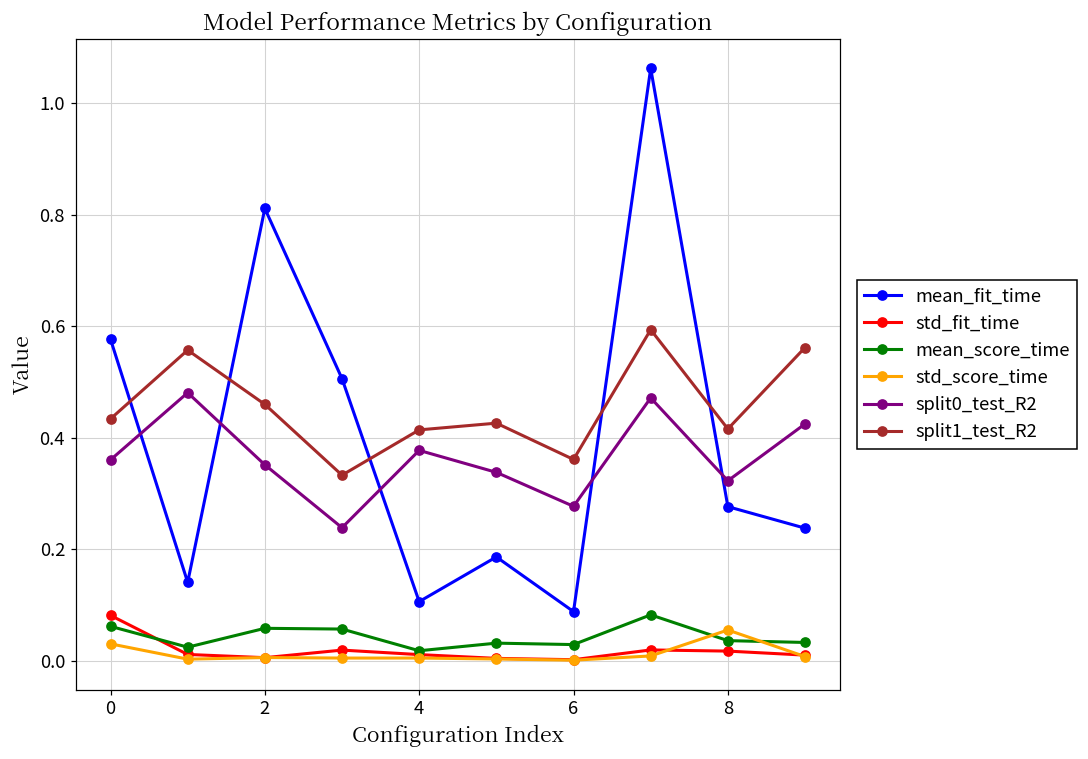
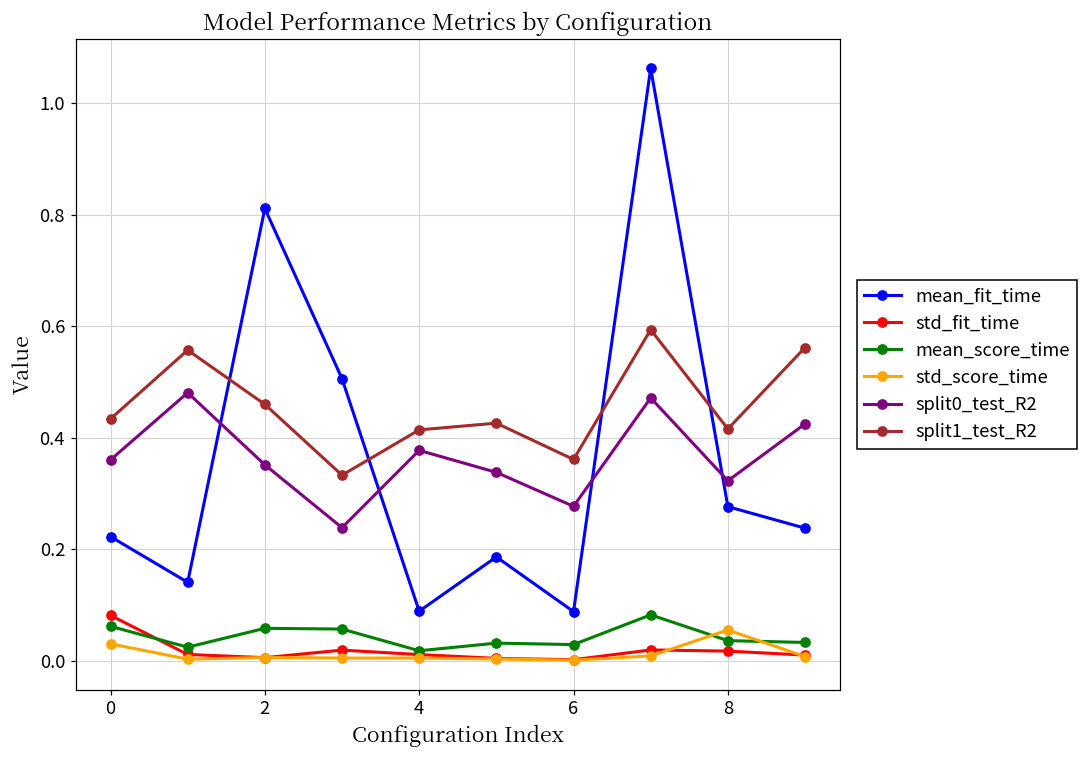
mean_fit_time, 0: 0.58 -> 0.22
mean_fit_time, 4: 0.11 -> 0.09
